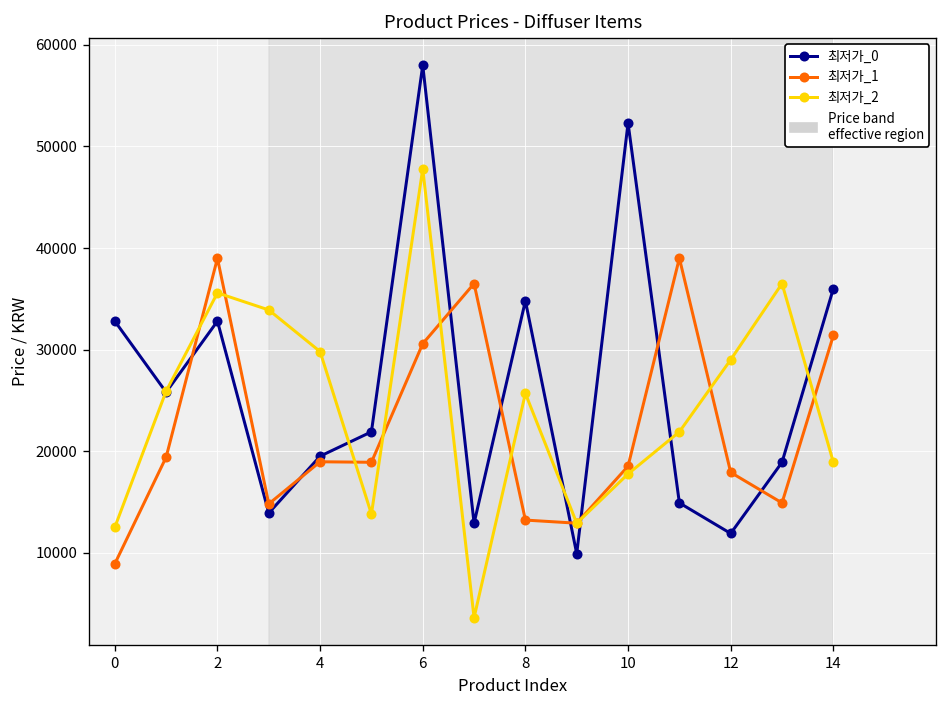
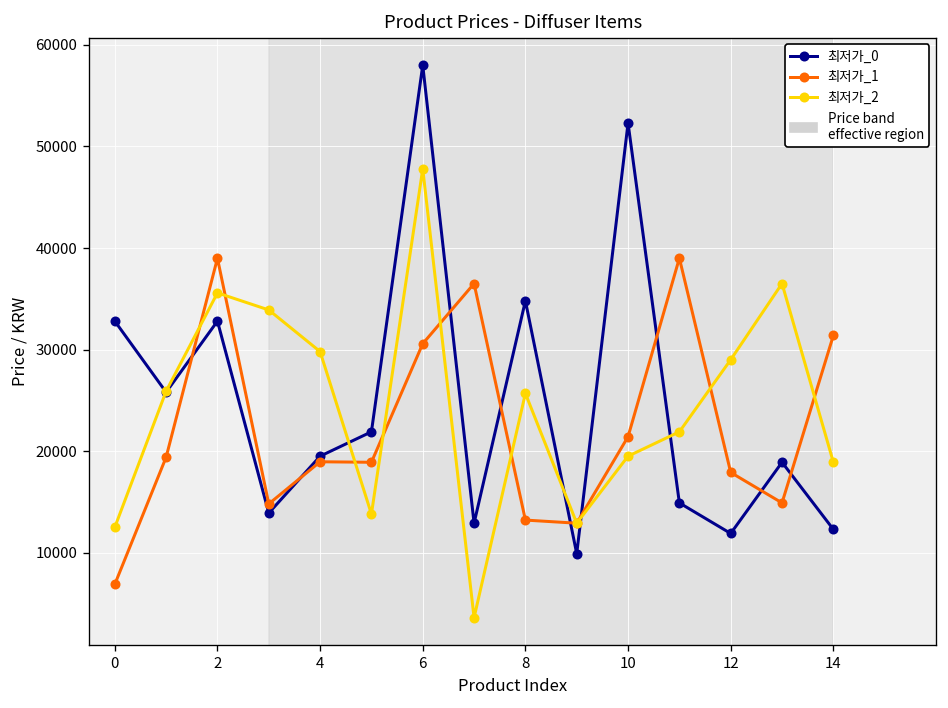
최저가_1, 0: 9000 -> 7000
최저가_1, 10: 19000 -> 21000
최저가_2, 10: 18000 -> 20000
최저가_0, 14: 36000 -> 12000
